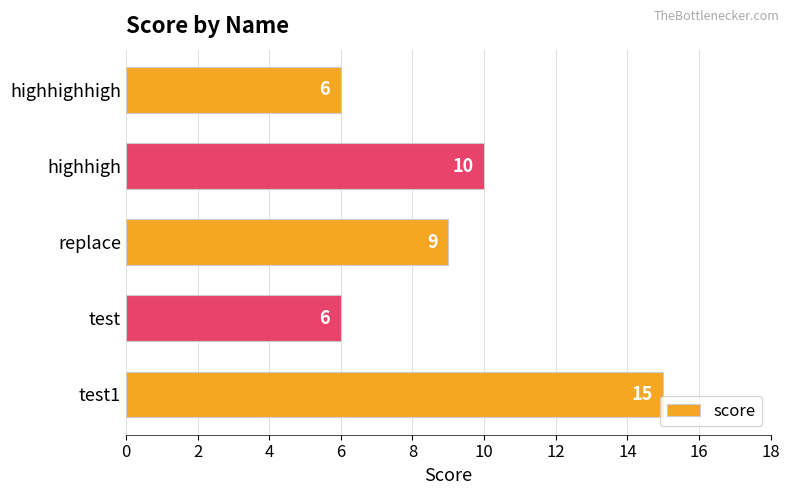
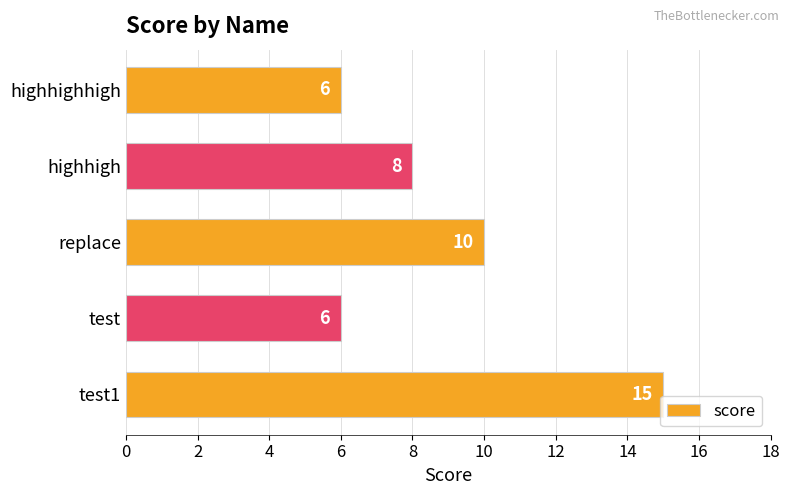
highhigh: 10 -> 8
replace: 9 -> 10
